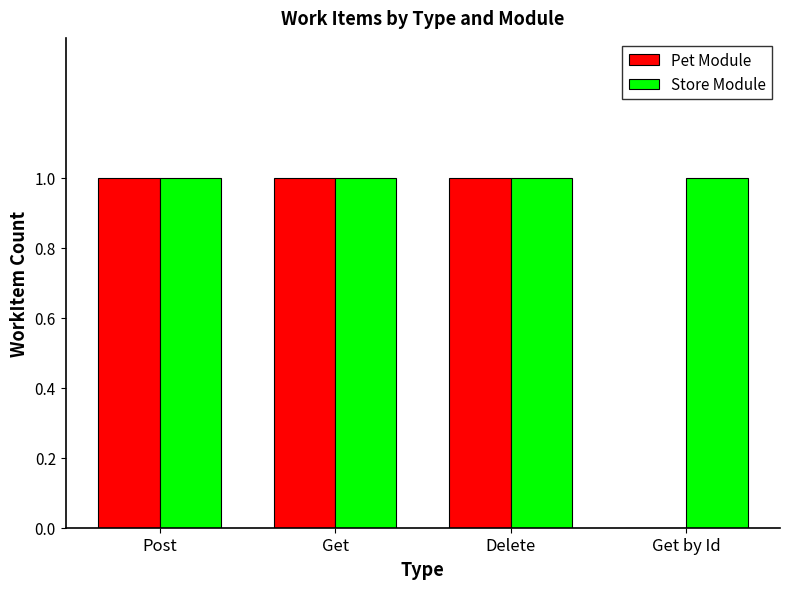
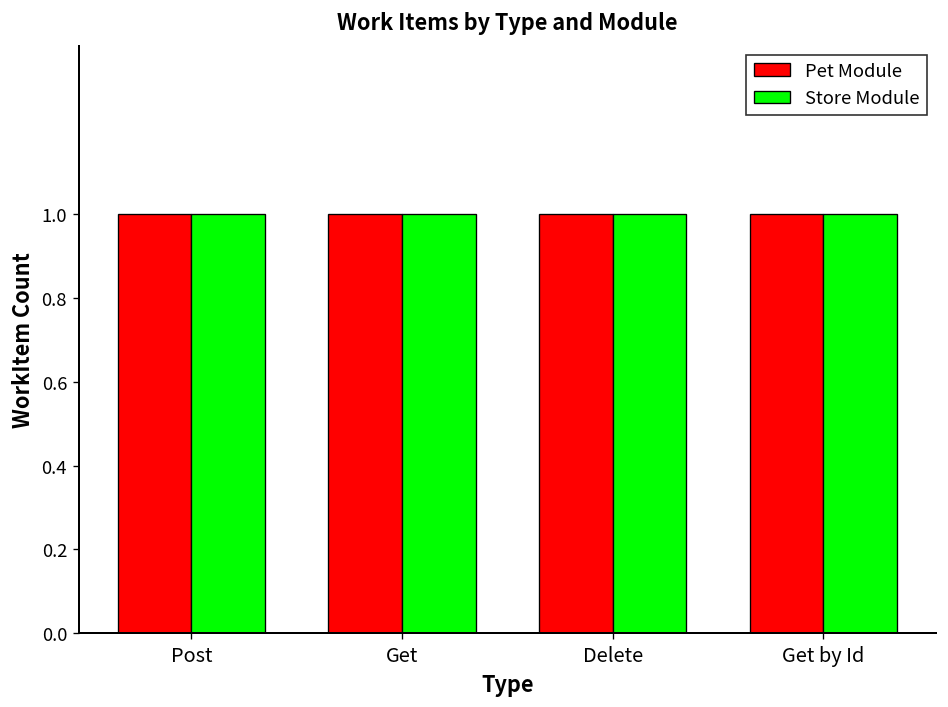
Pet Module, Get by Id: 0 -> 1
